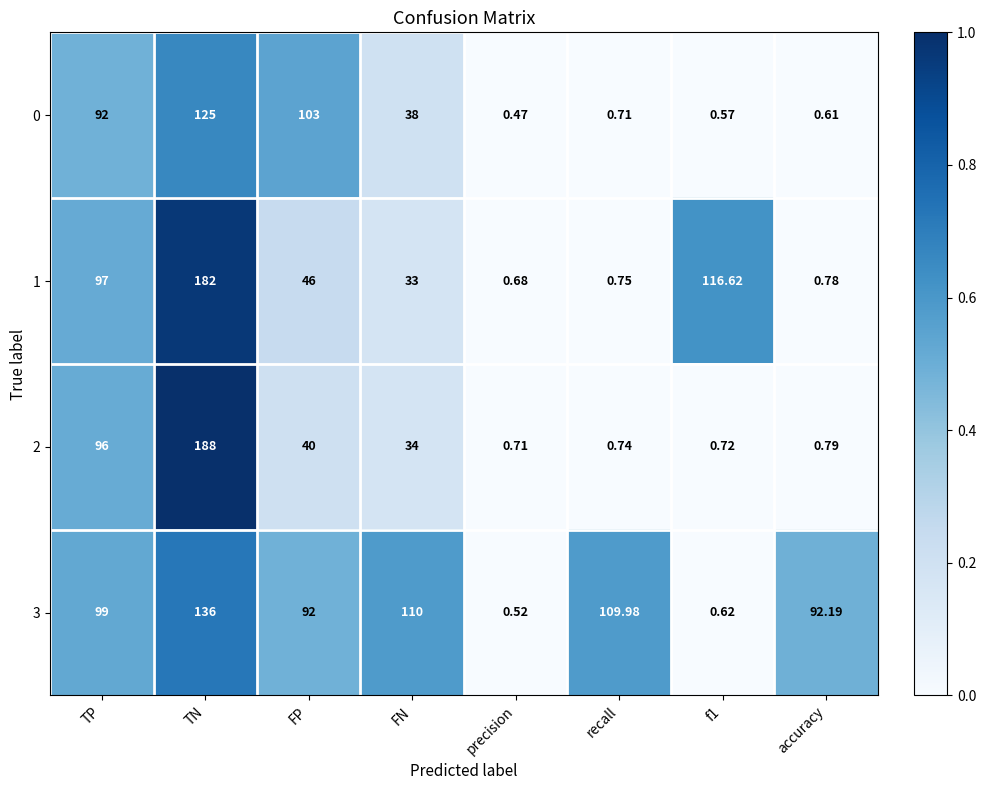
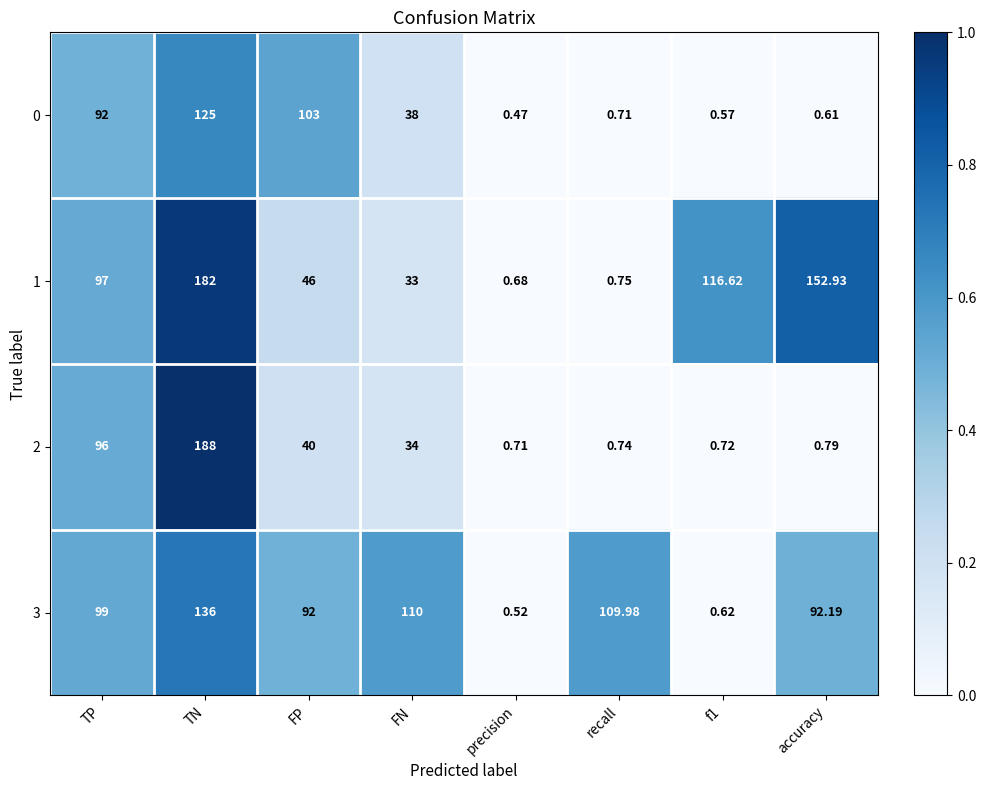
1, accuracy: 0.78 -> 152.93
